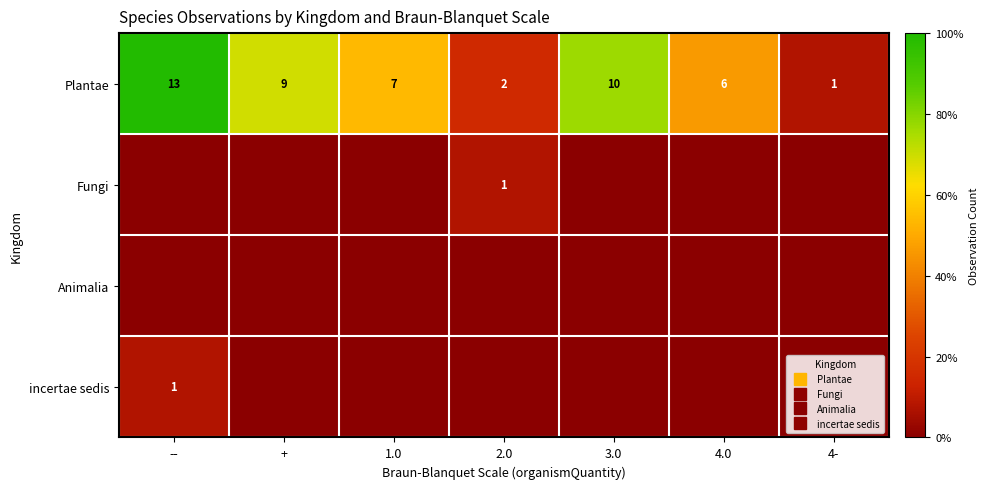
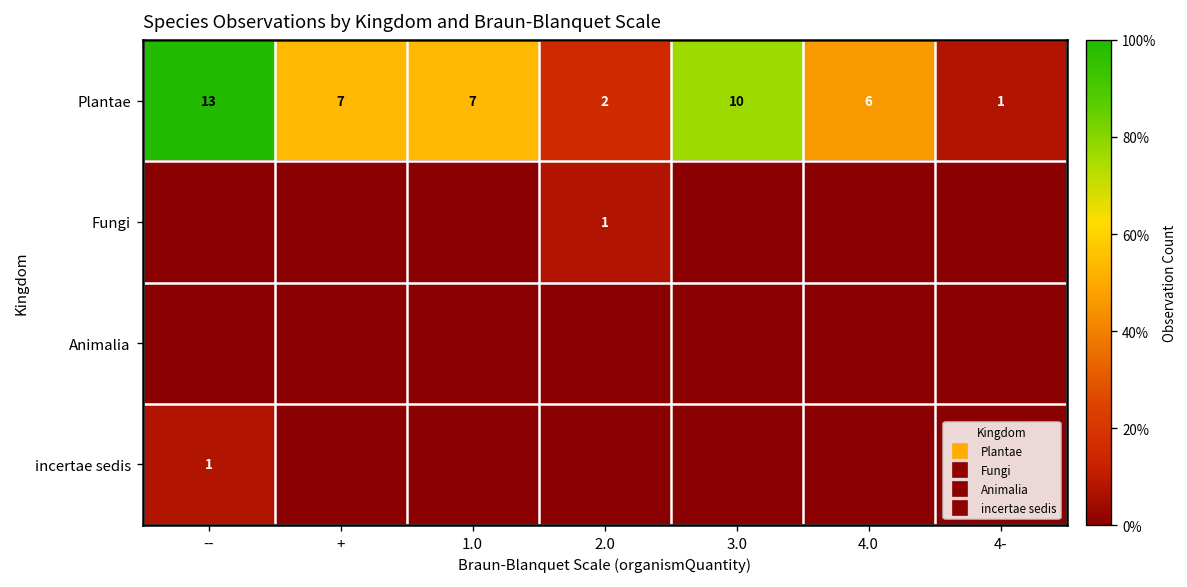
Plantae, +: 9 -> 7
